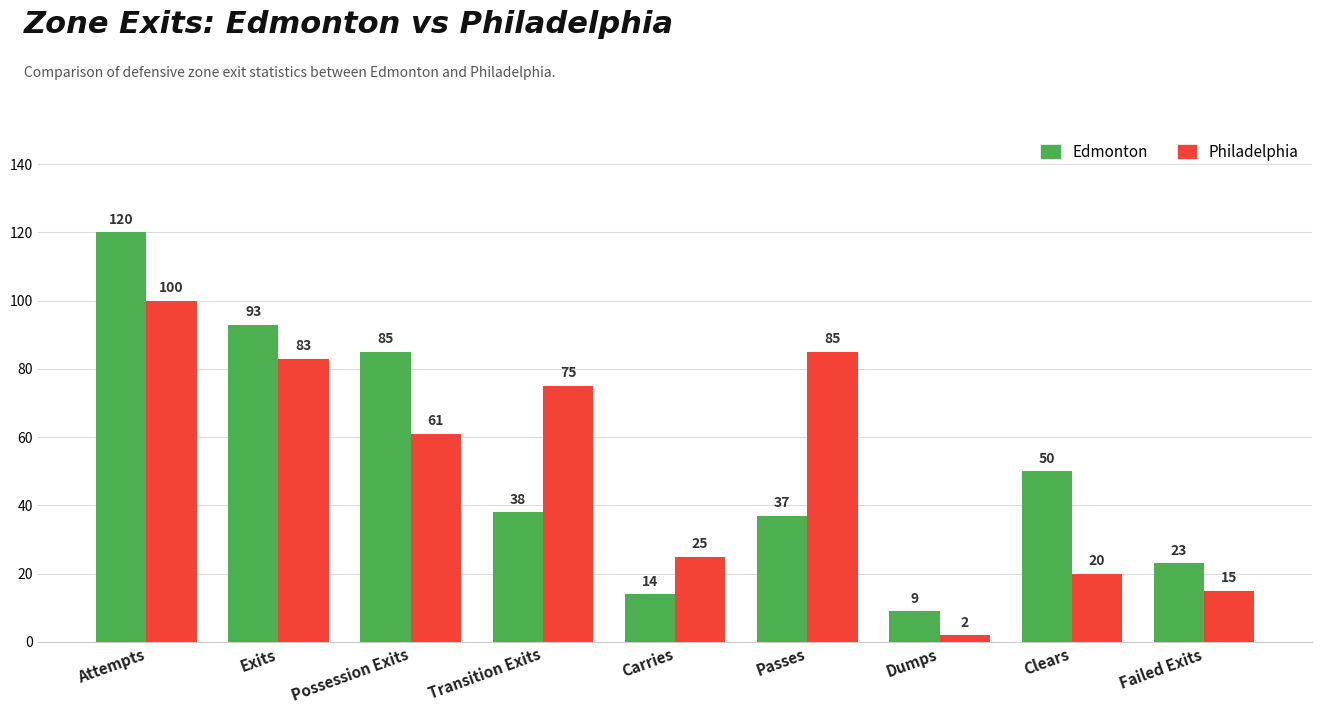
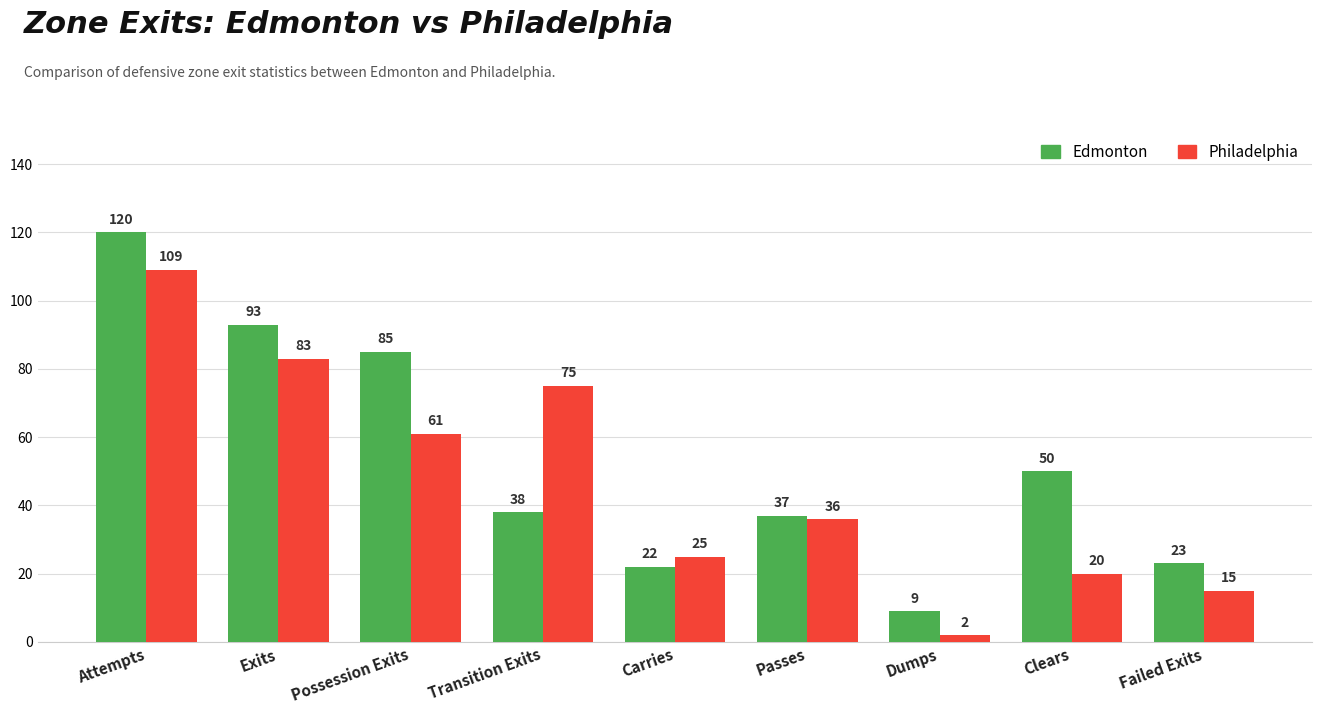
Philadelphia, Attempts: 100 -> 109
Edmonton, Carries: 14 -> 22
Philadelphia, Passes: 85 -> 36
